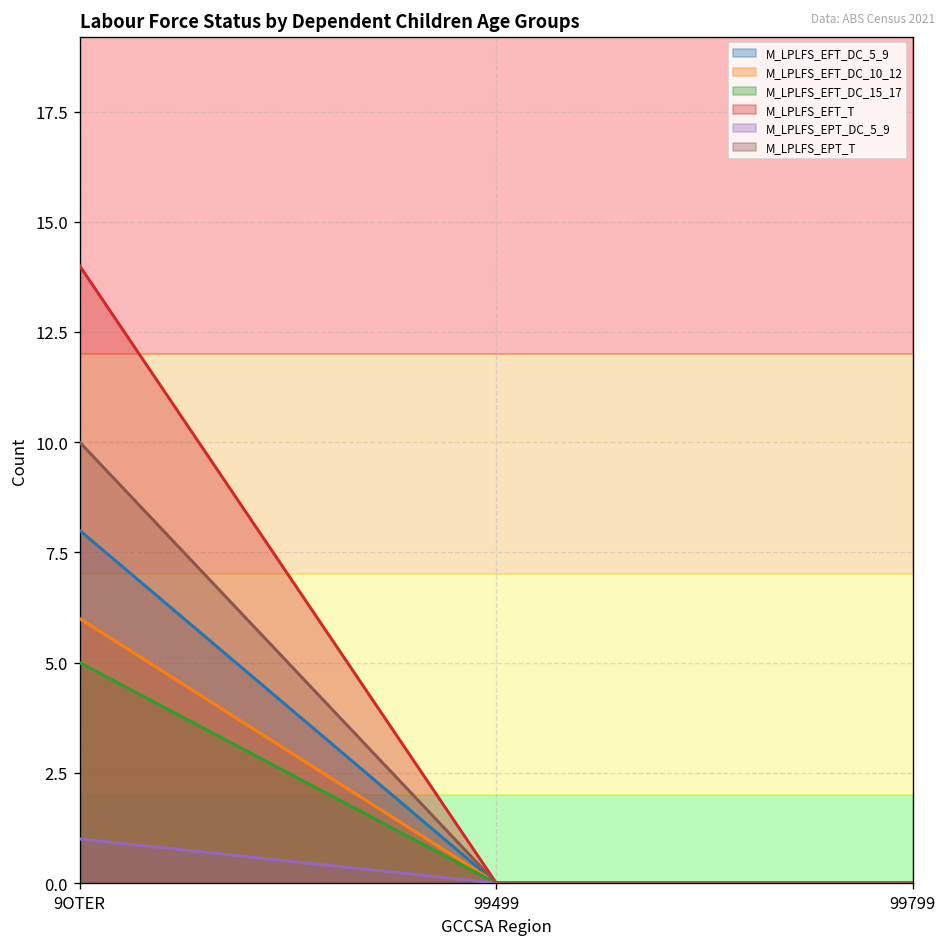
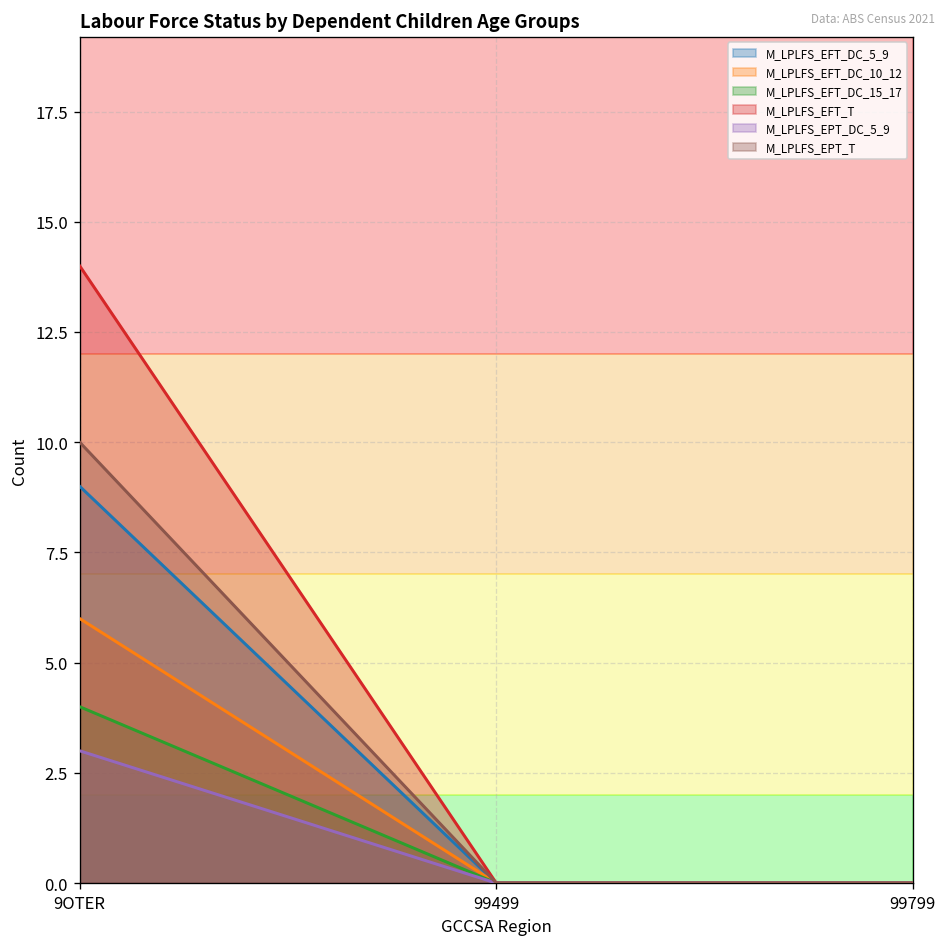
M_LPLFS_EFT_DC_5_9, 9OTER: 8 -> 9
M_LPLFS_EFT_DC_15_17, 9OTER: 5 -> 4
M_LPLFS_EPT_DC_5_9, 9OTER: 1 -> 3
